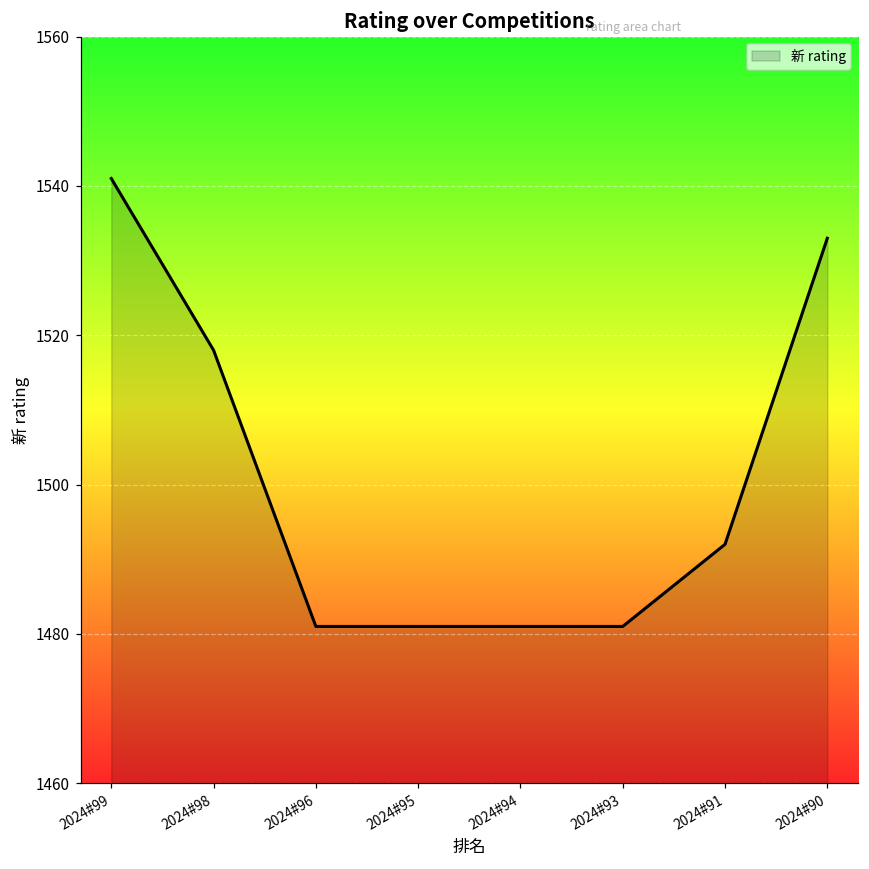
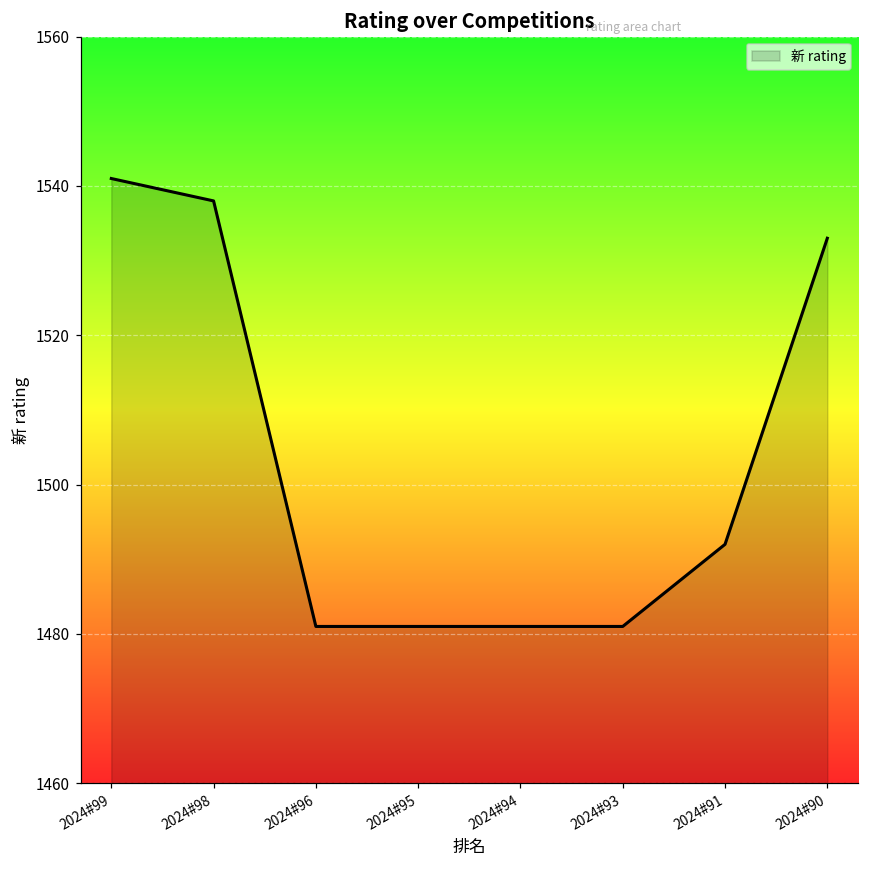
2024#98: 1518 -> 1538
